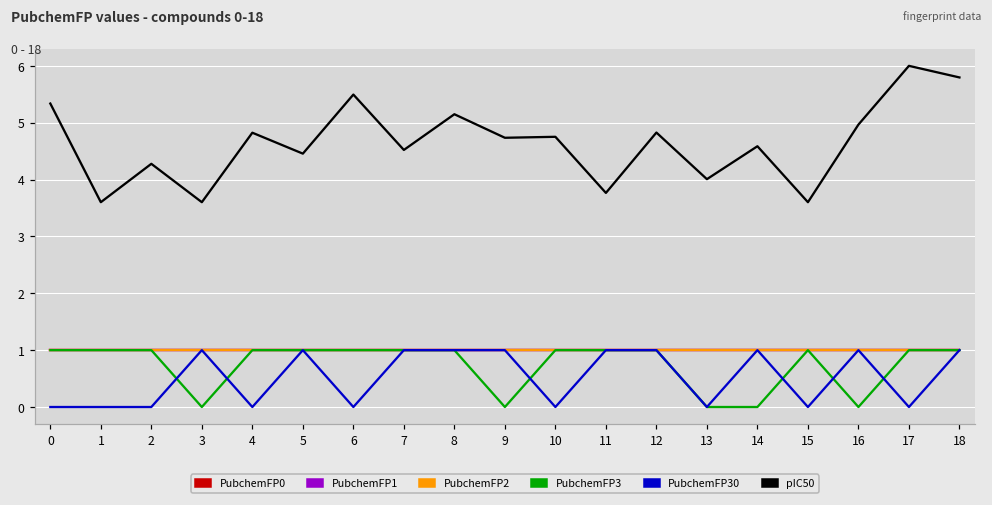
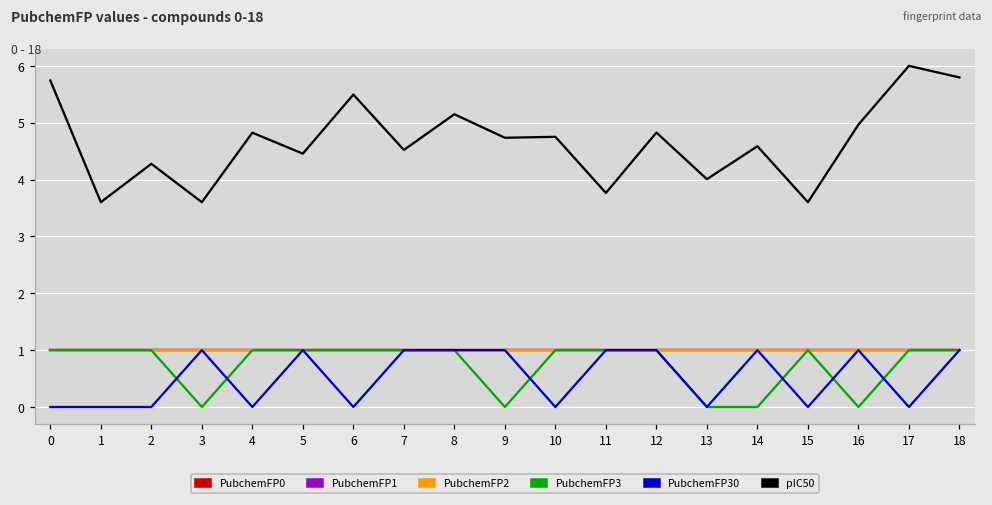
pIC50, 0: 5.3 -> 5.7
